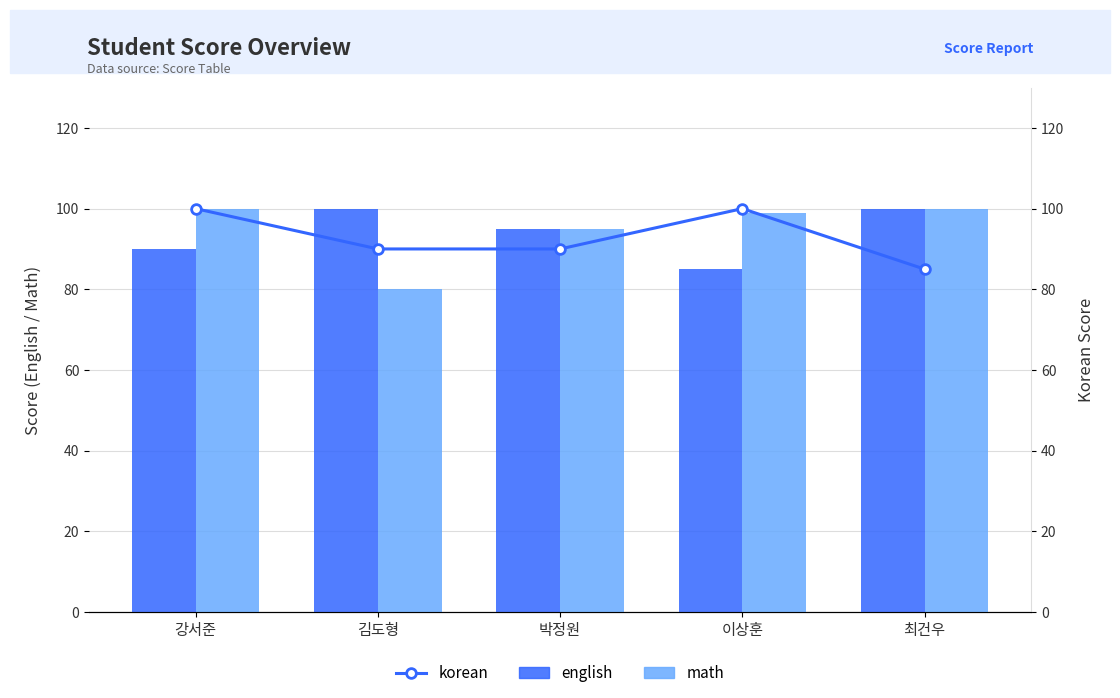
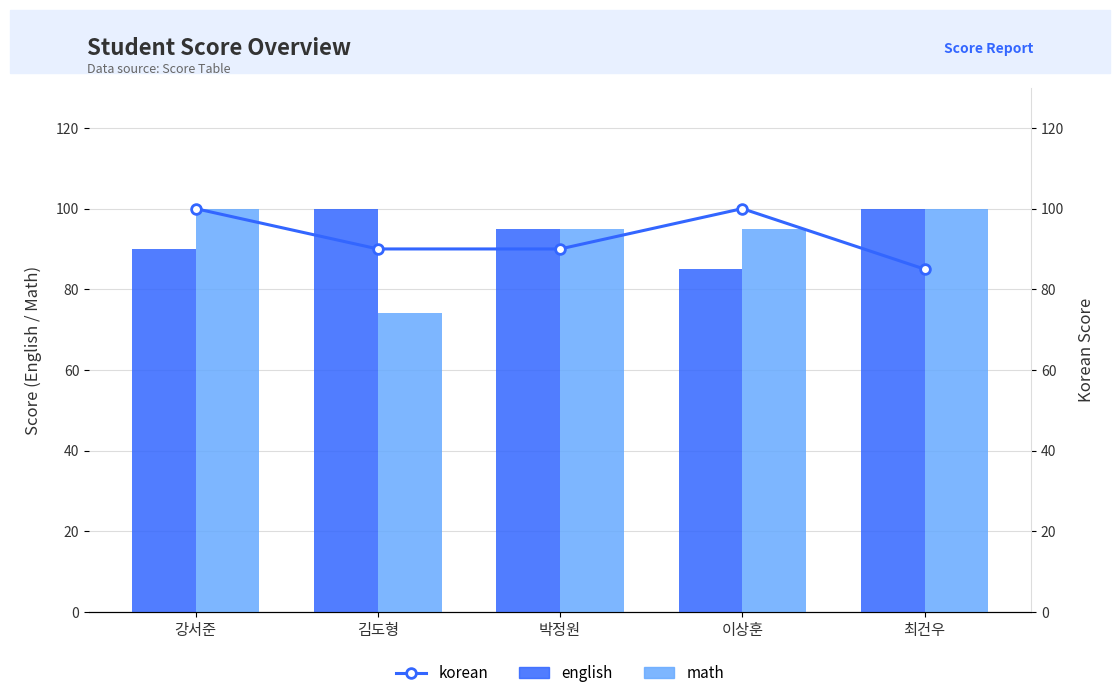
math, 김도형: 80 -> 74
math, 이상훈: 99 -> 95
